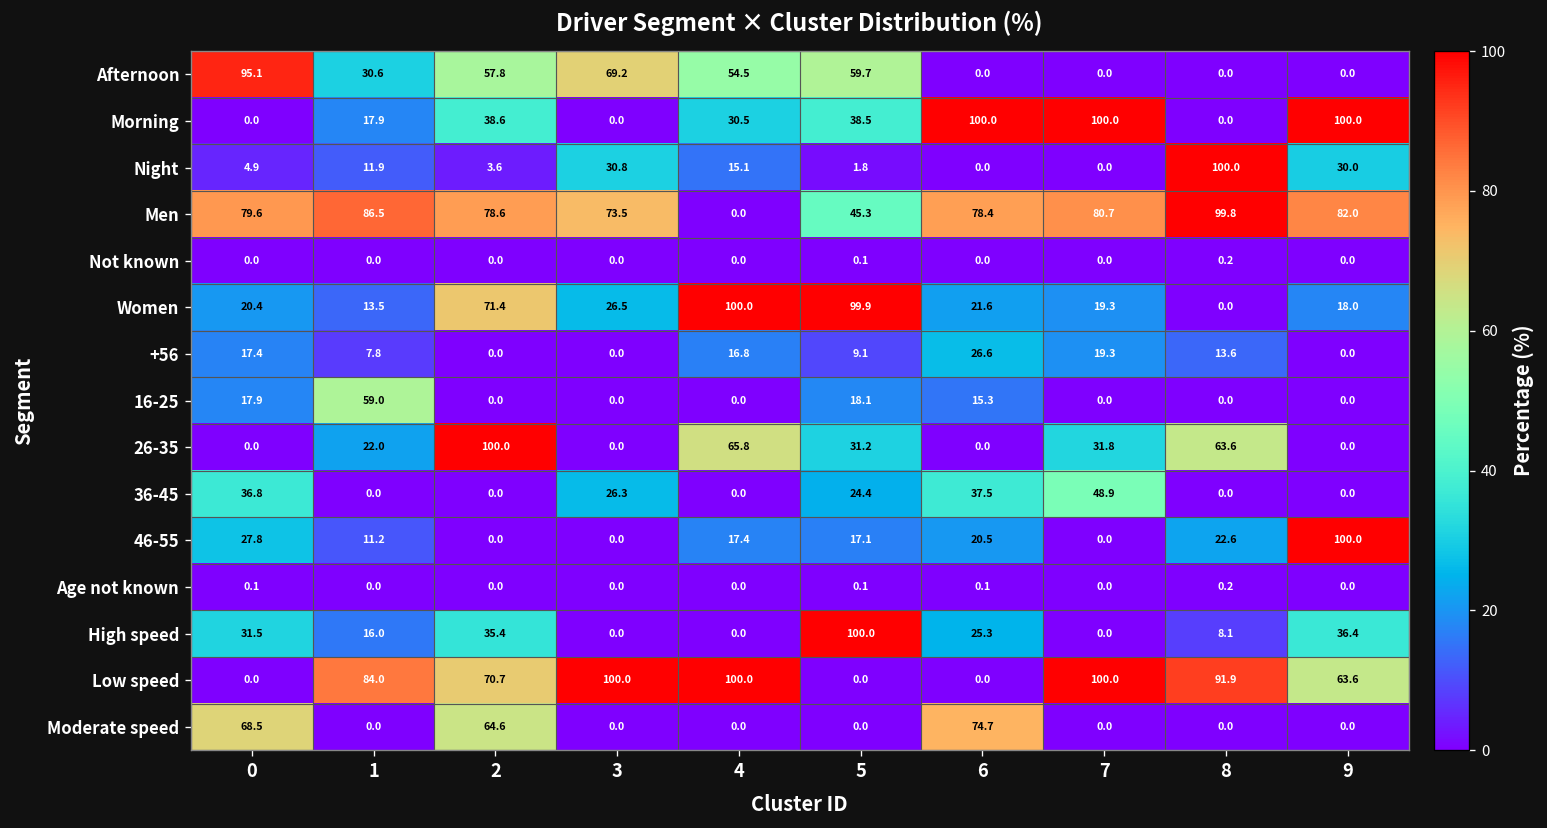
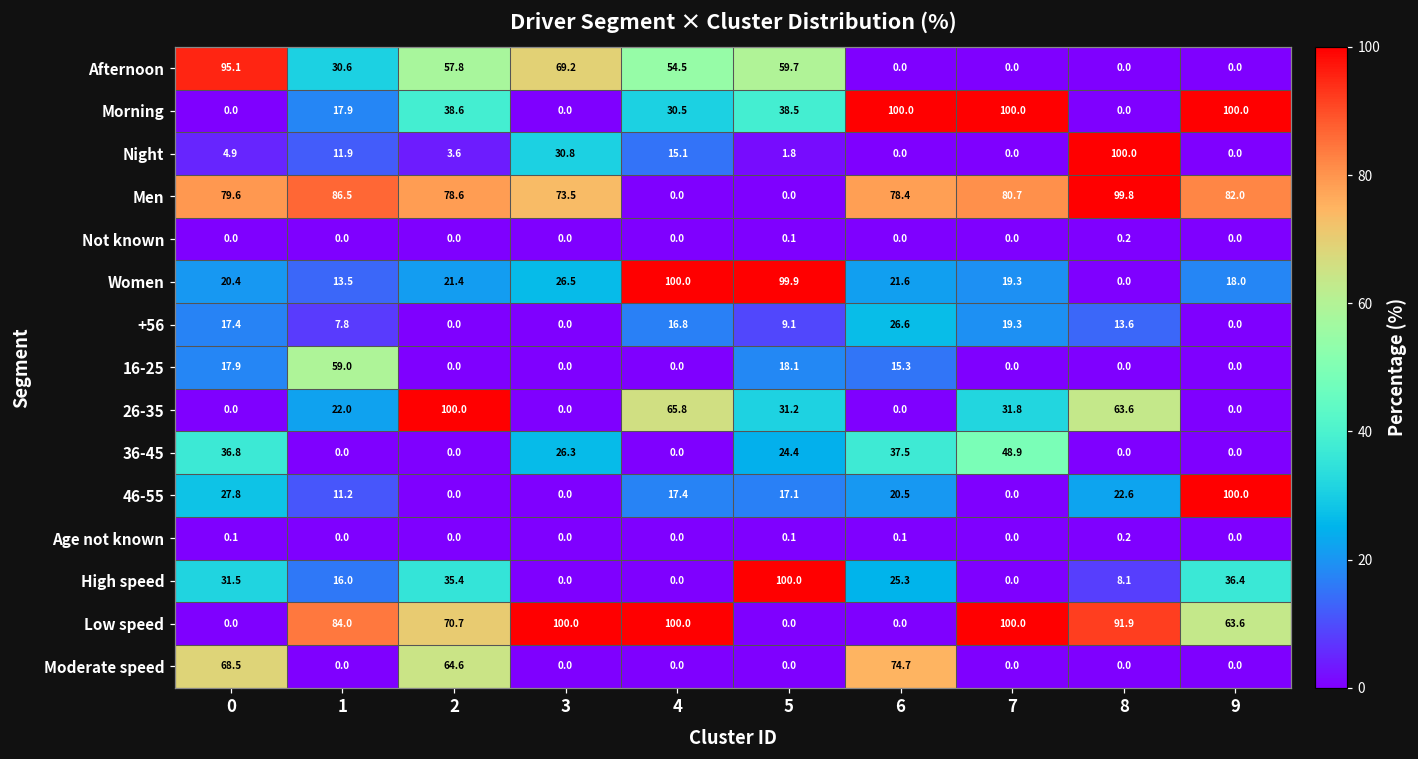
Night, 9: 30.0 -> 0.0
Men, 5: 45.3 -> 0.0
Women, 2: 71.4 -> 21.4
